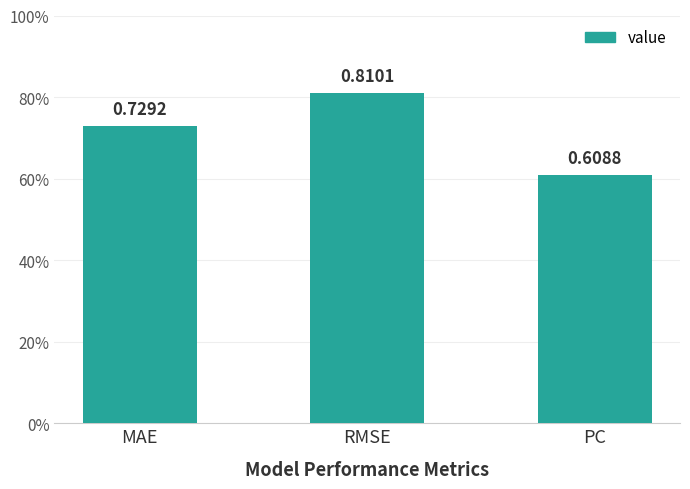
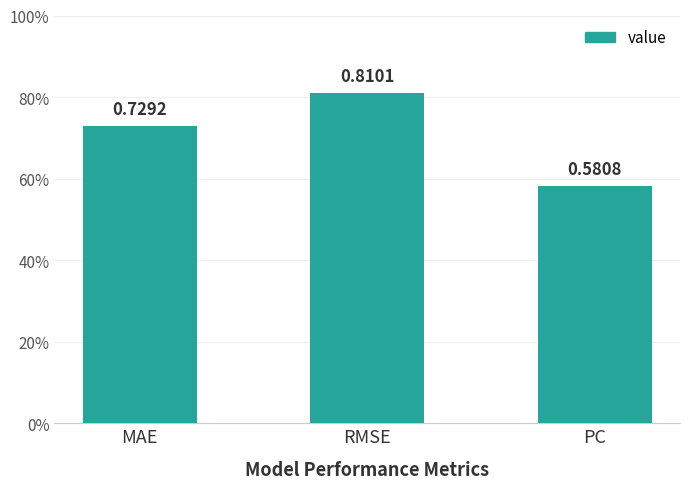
PC: 0.6088 -> 0.5808
